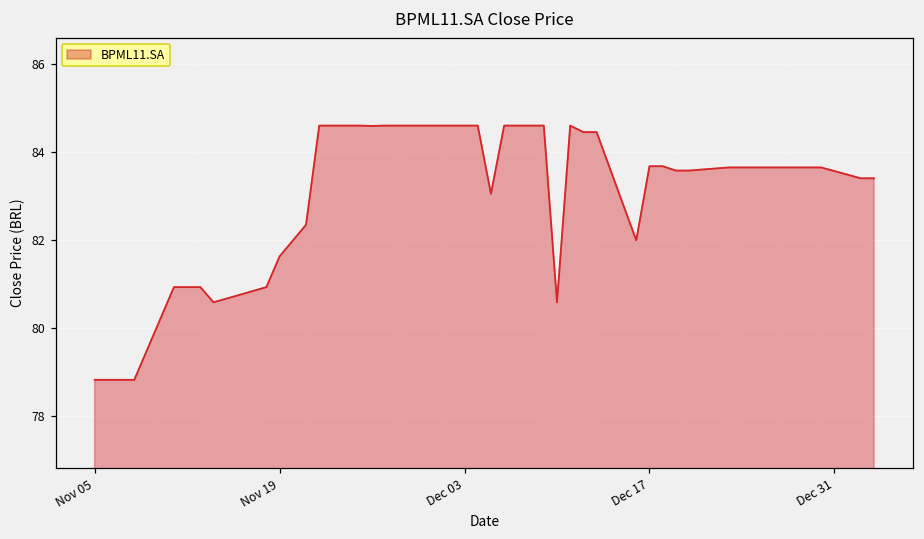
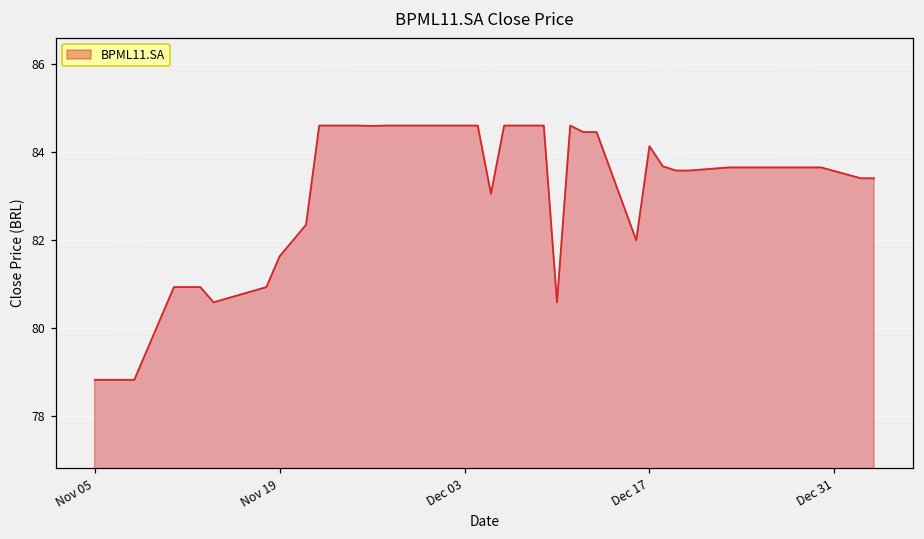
Dec 17: 83.7 -> 84.1
